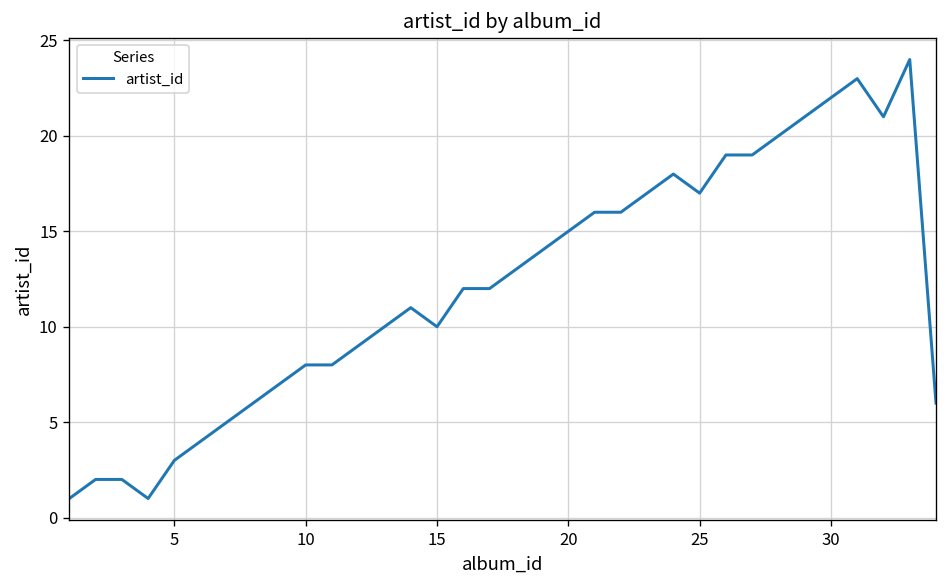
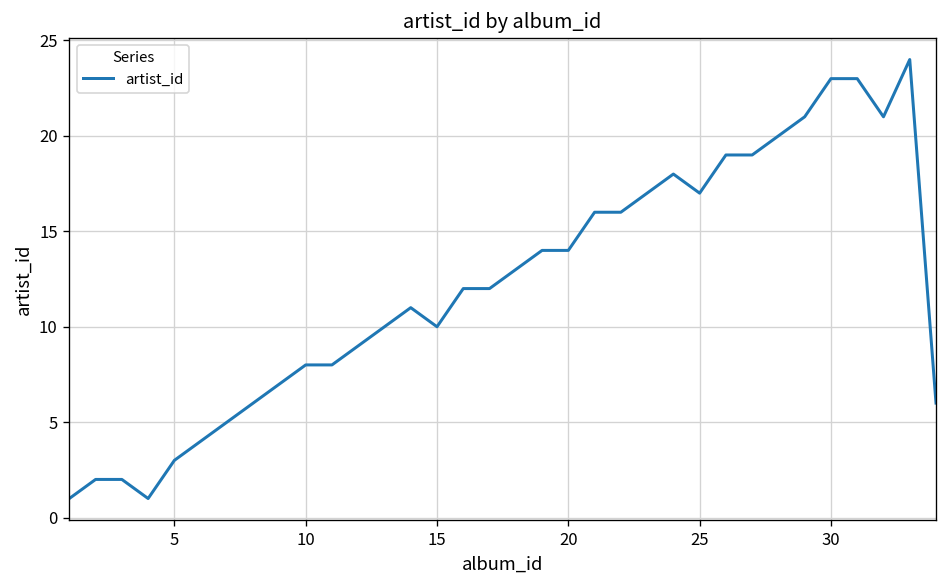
20: 15 -> 14
30: 22 -> 23
